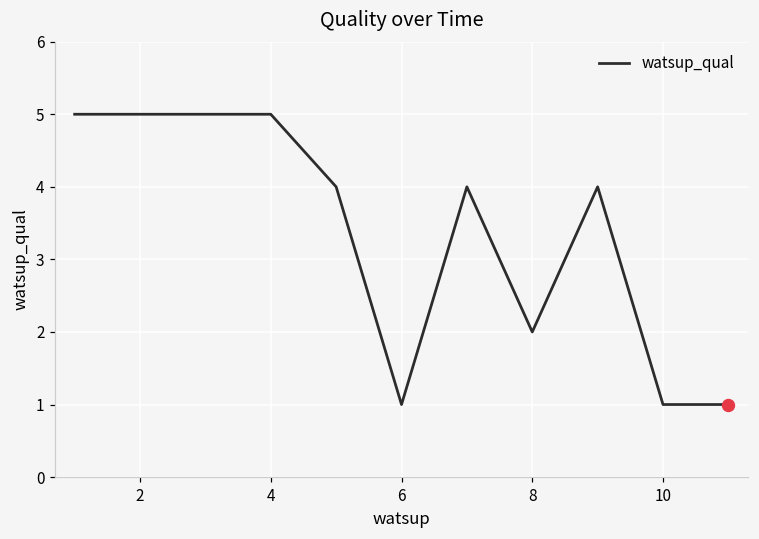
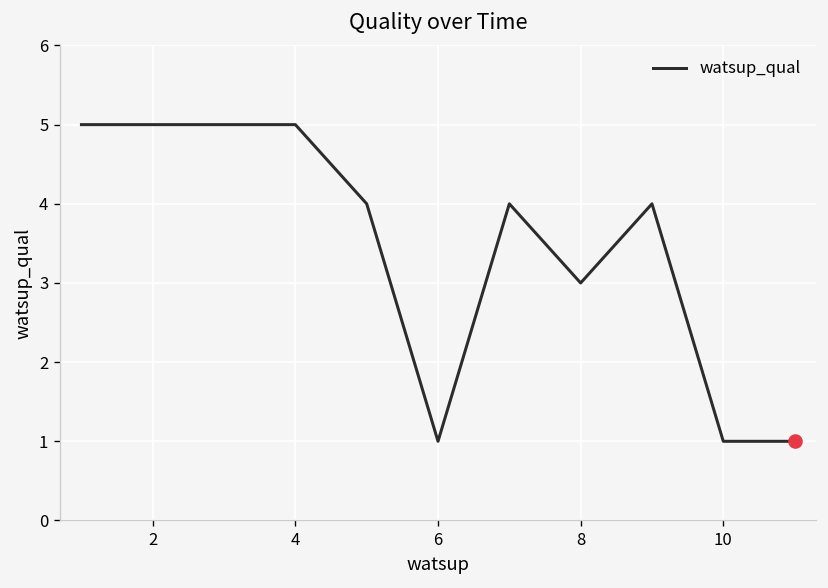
watsup_qual, 8: 2 -> 3
